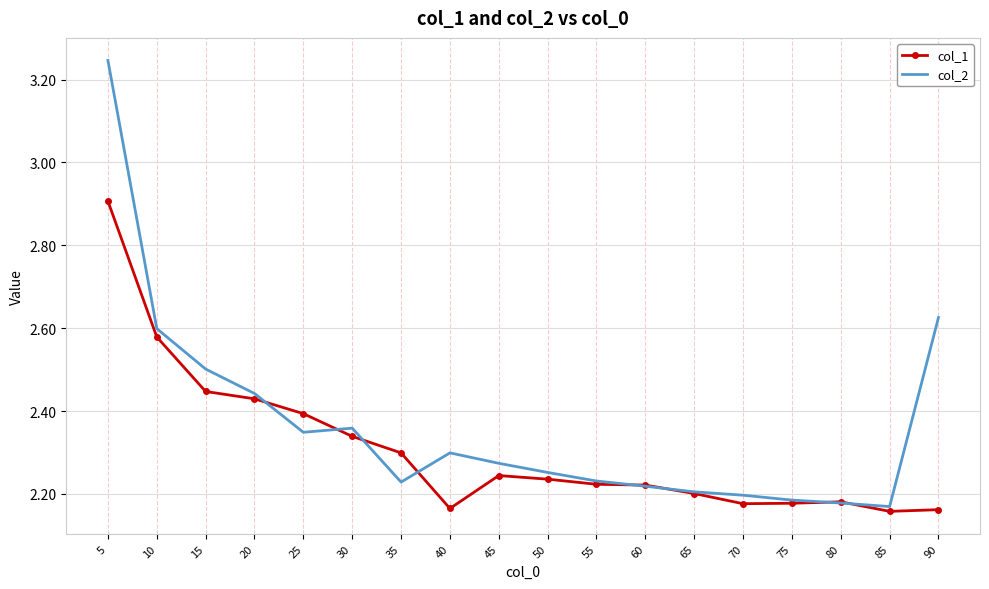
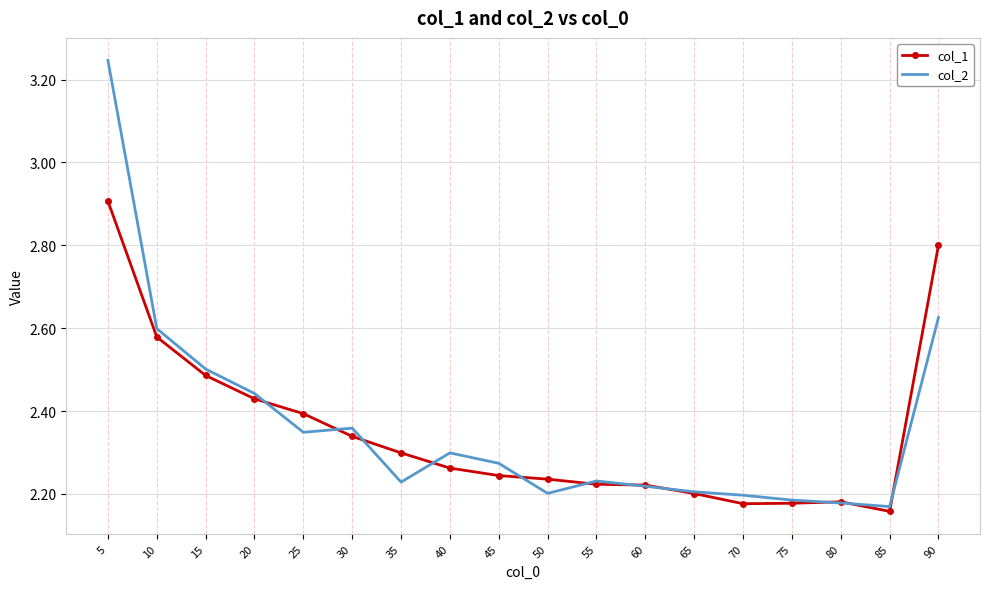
col_1, 15: 2.45 -> 2.49
col_1, 40: 2.16 -> 2.26
col_2, 50: 2.25 -> 2.20
col_1, 90: 2.16 -> 2.80
